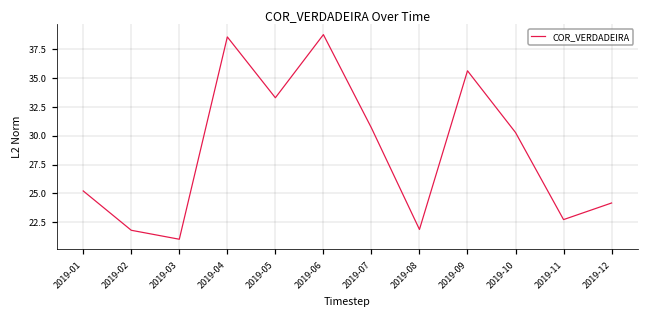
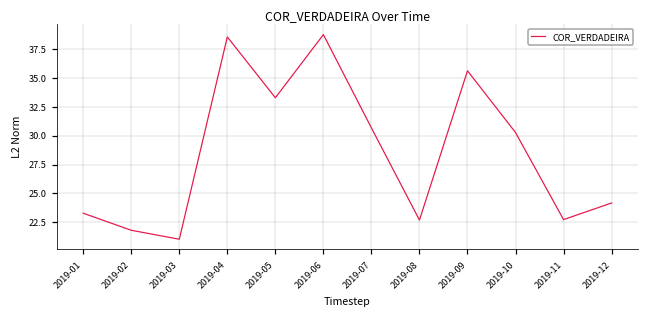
2019-01: 25.2 -> 23.3
2019-08: 21.9 -> 22.7
